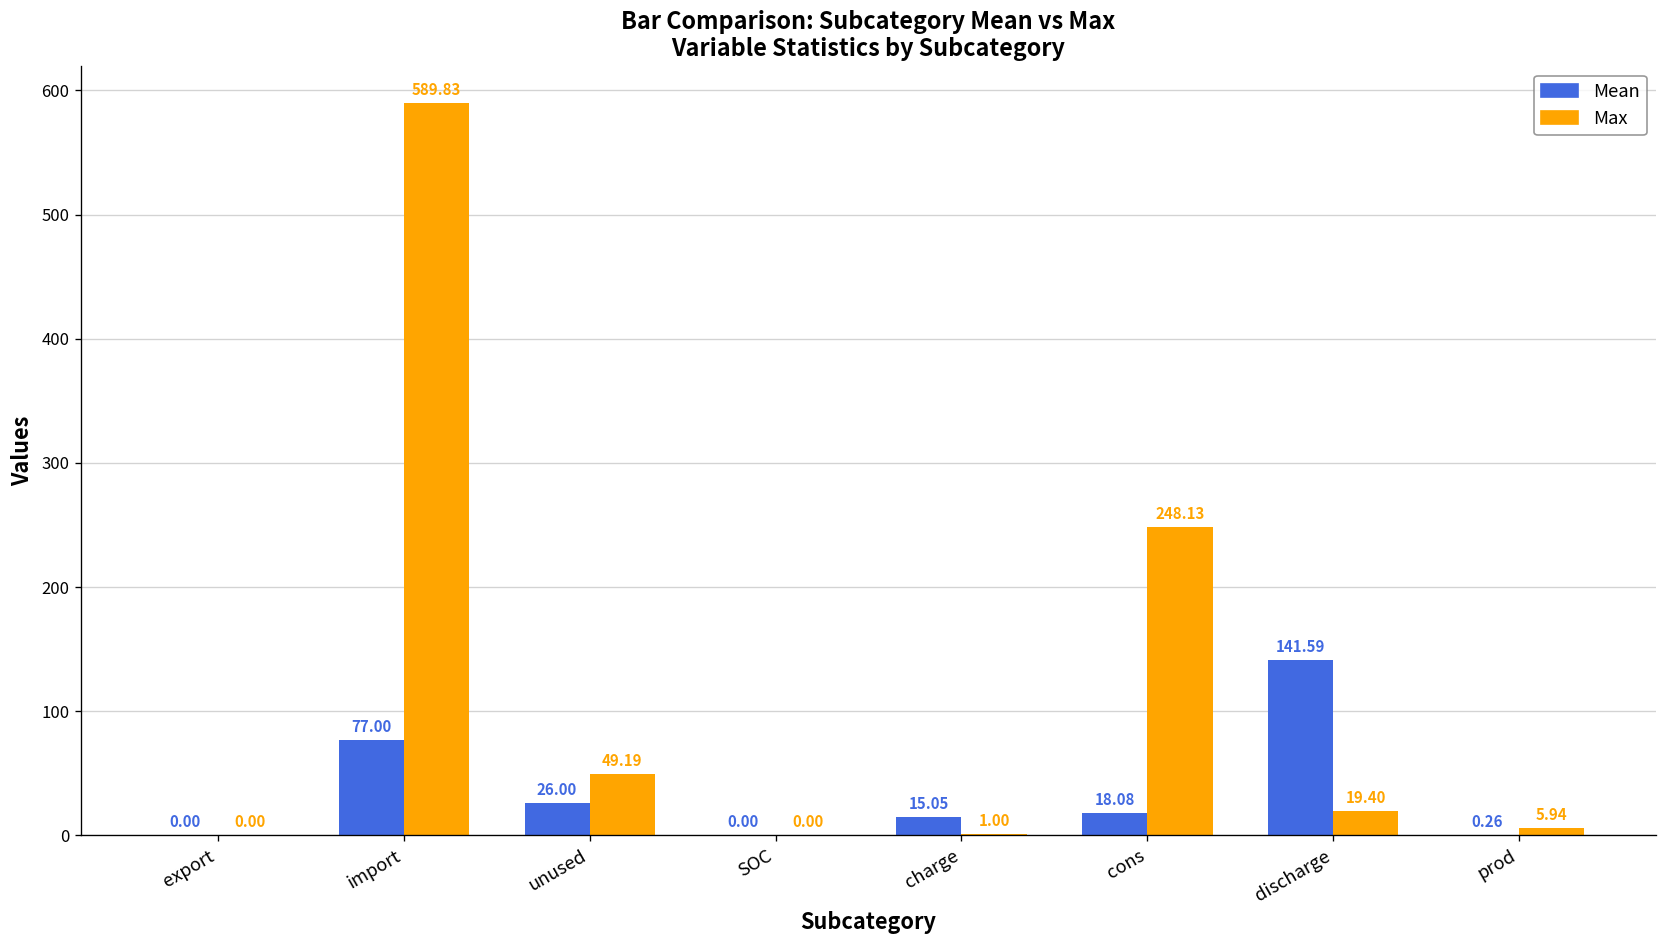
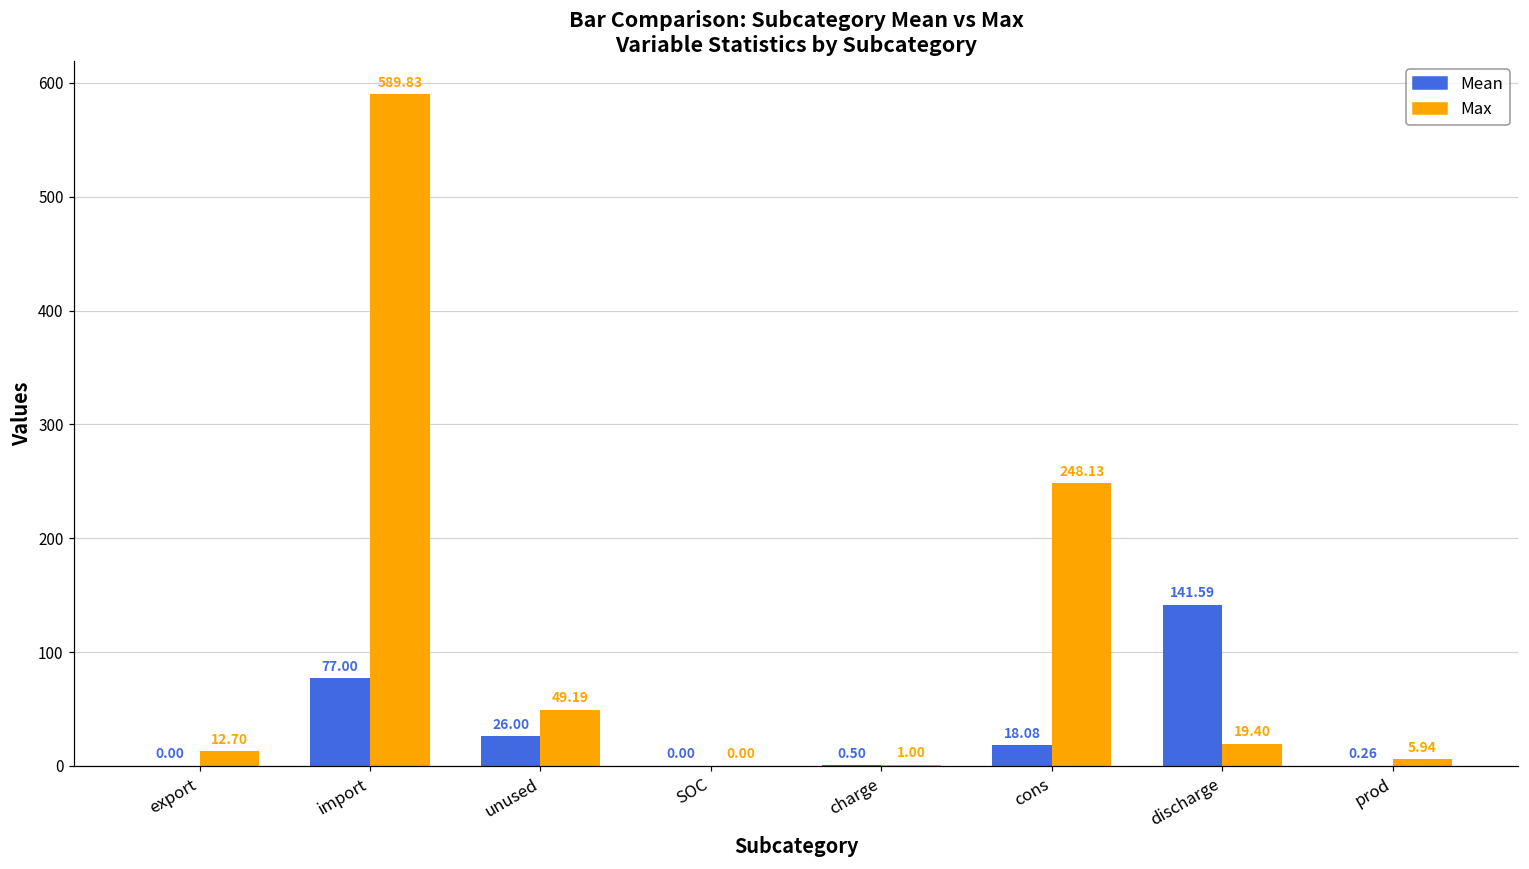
Max, export: 0.00 -> 12.70
Mean, charge: 15.05 -> 0.50
